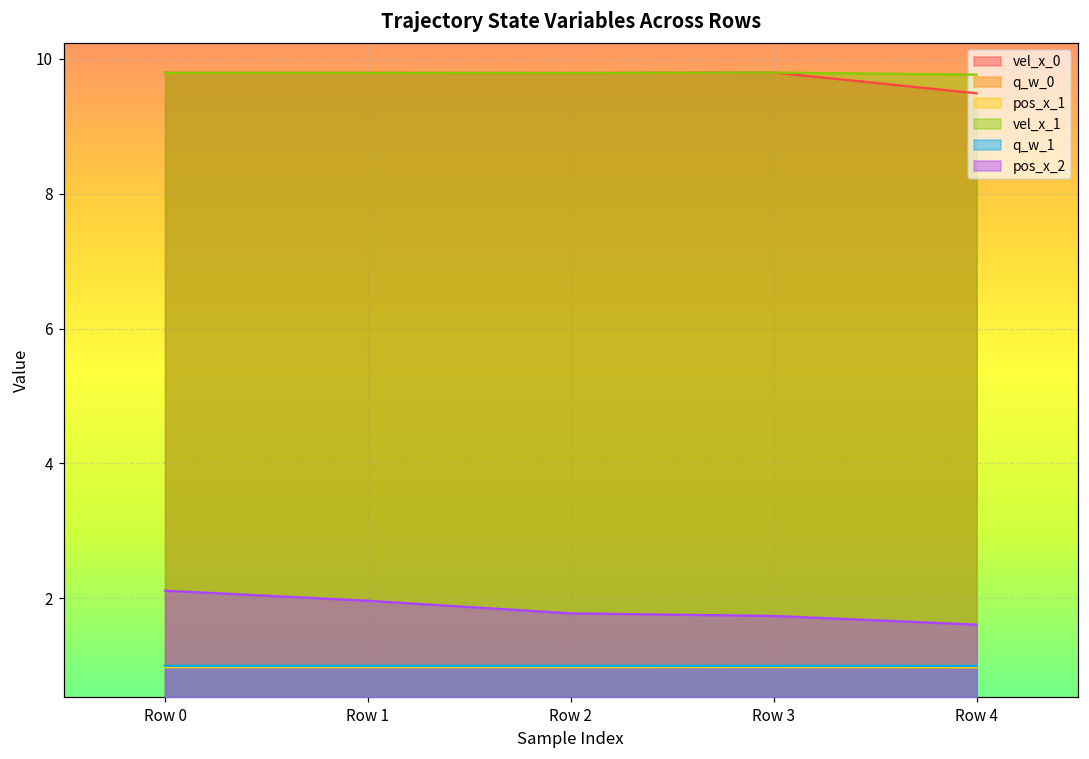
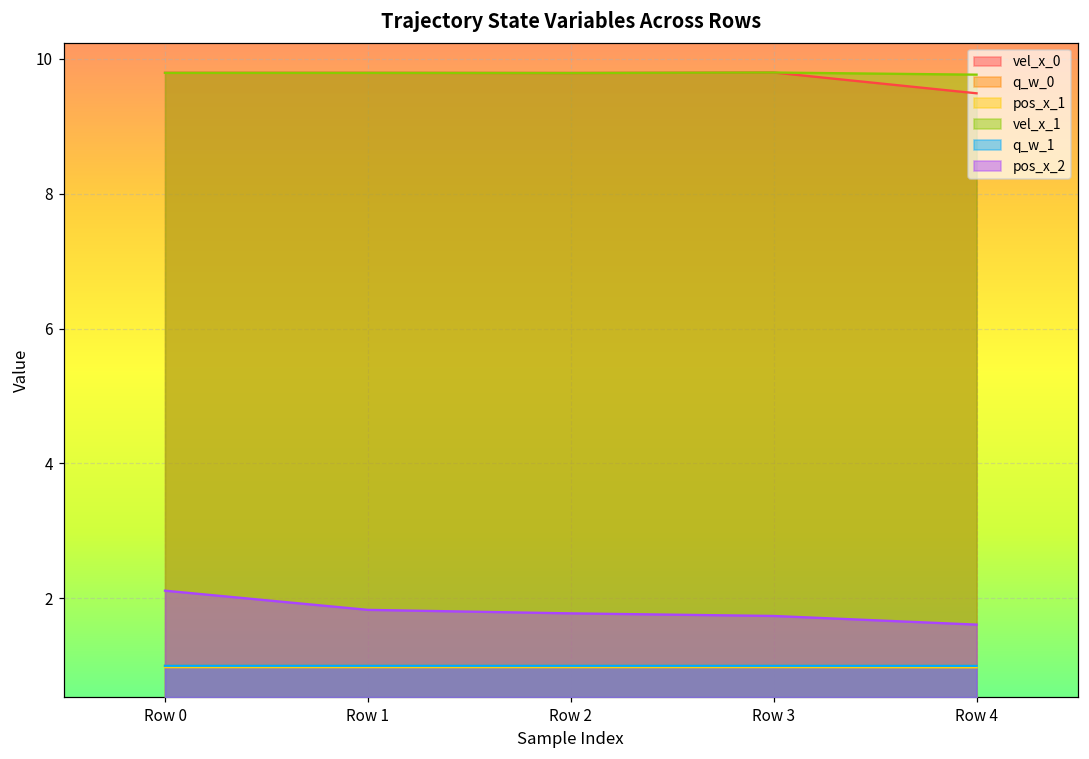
pos_x_2, Row 1: 2.0 -> 1.8
